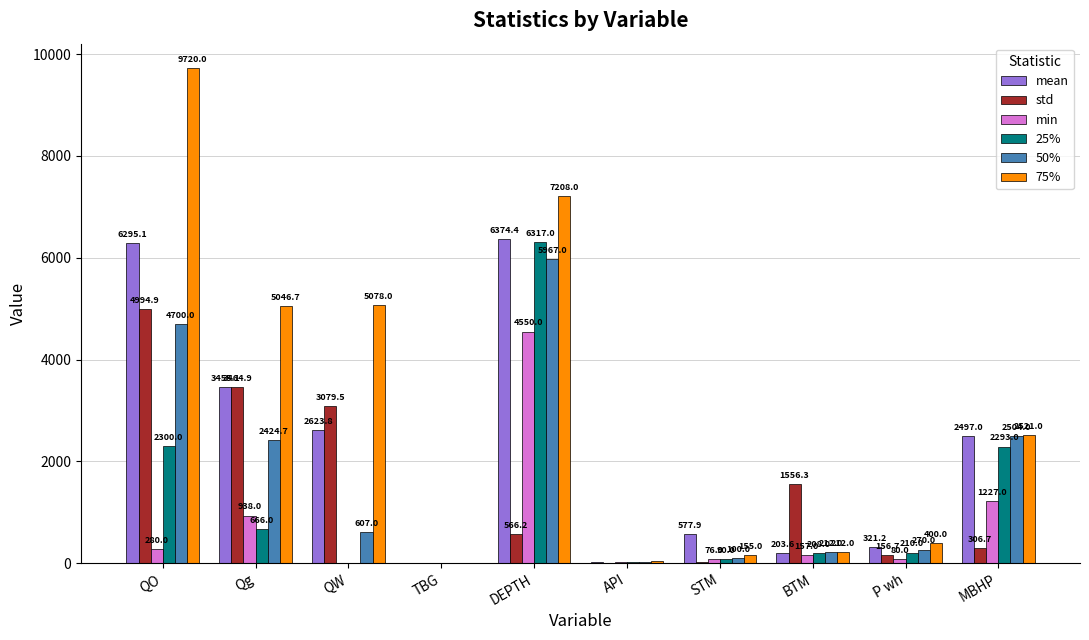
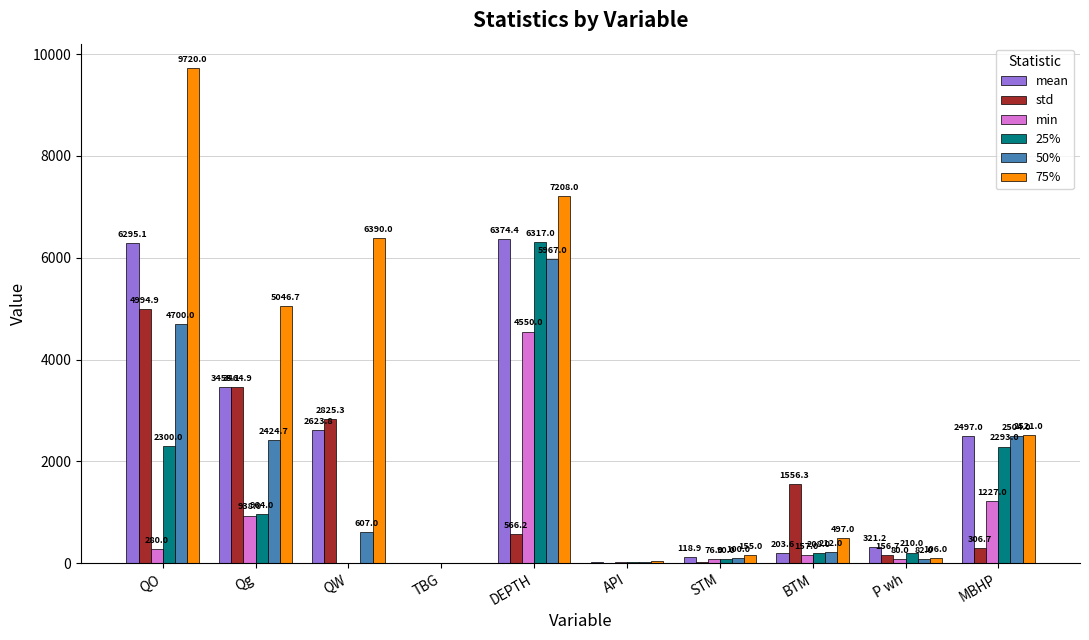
25%, Qg: 666.0 -> 964.0
std, QW: 3079.5 -> 2825.3
75%, QW: 5078.0 -> 6390.0
mean, STM: 577.9 -> 118.9
75%, BTM: 212.0 -> 497.0
50%, P wh: 270.0 -> 82.0
75%, P wh: 400.0 -> 106.0
